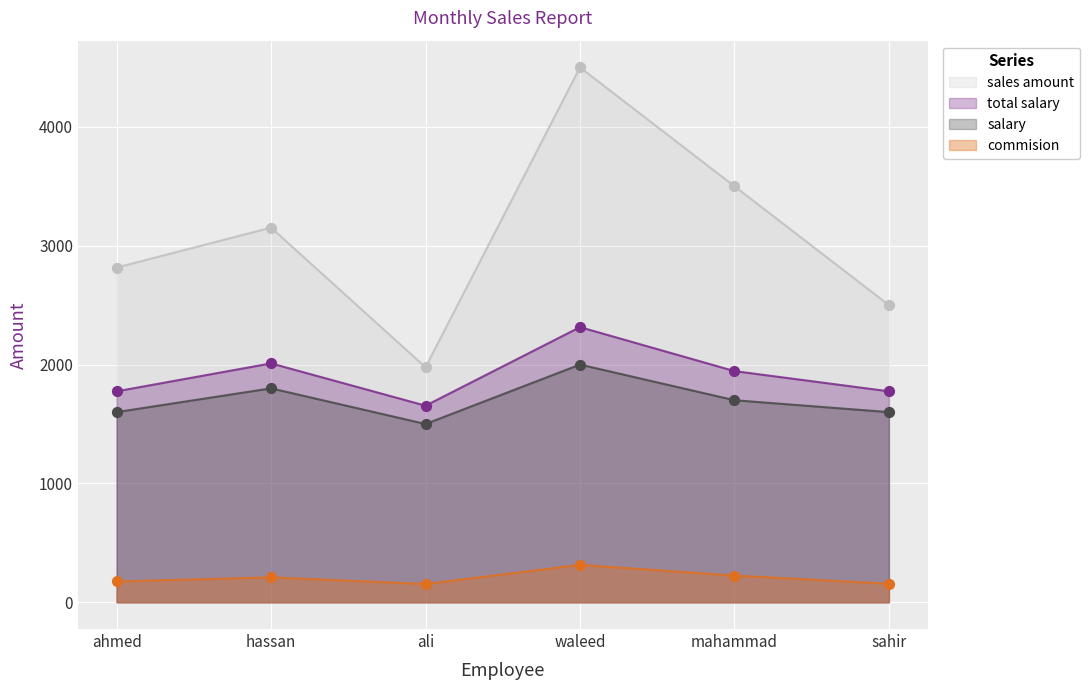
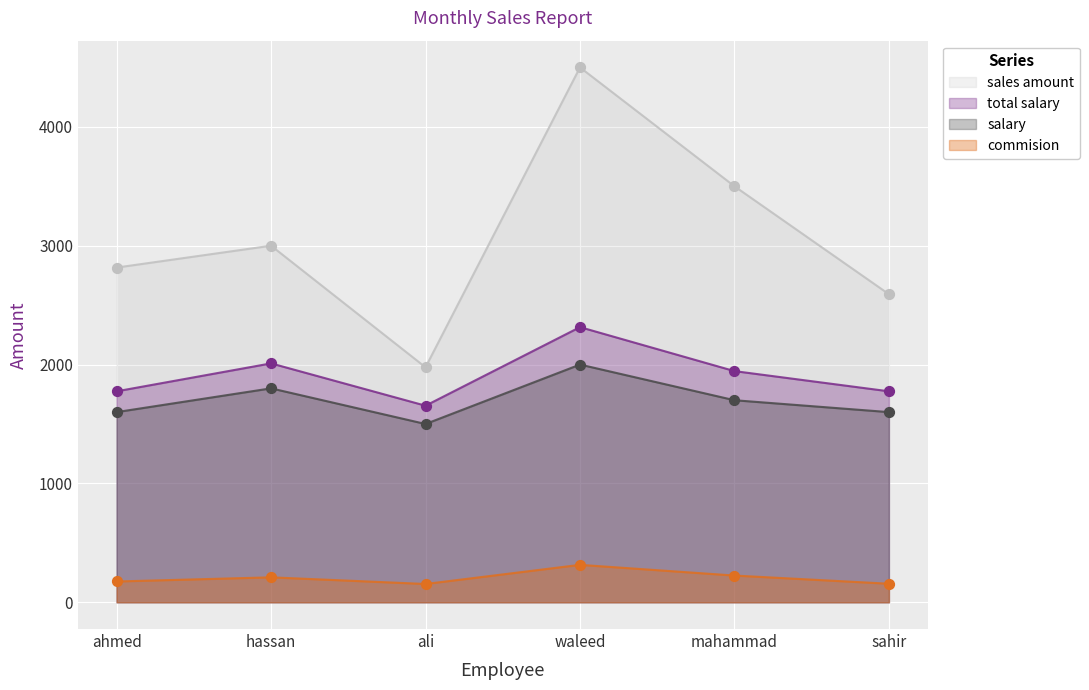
sales amount, hassan: 3150 -> 3000
sales amount, sahir: 2500 -> 2590
